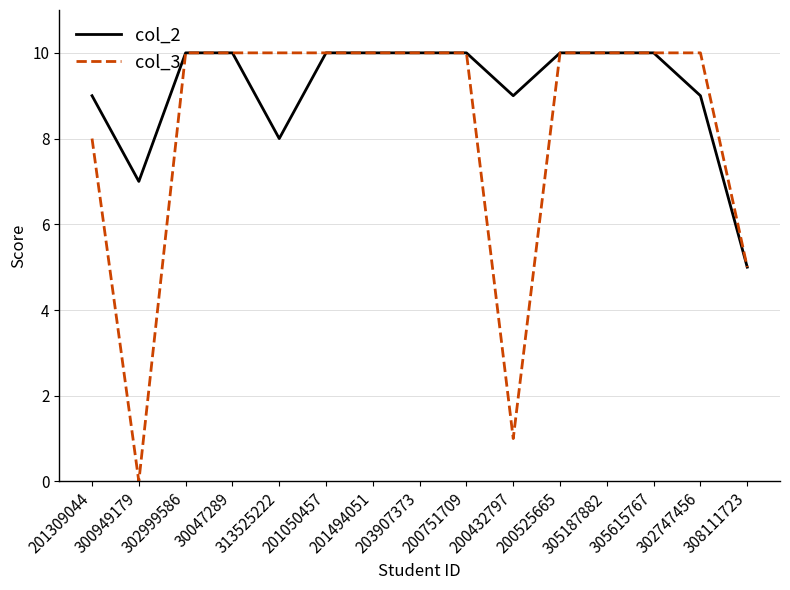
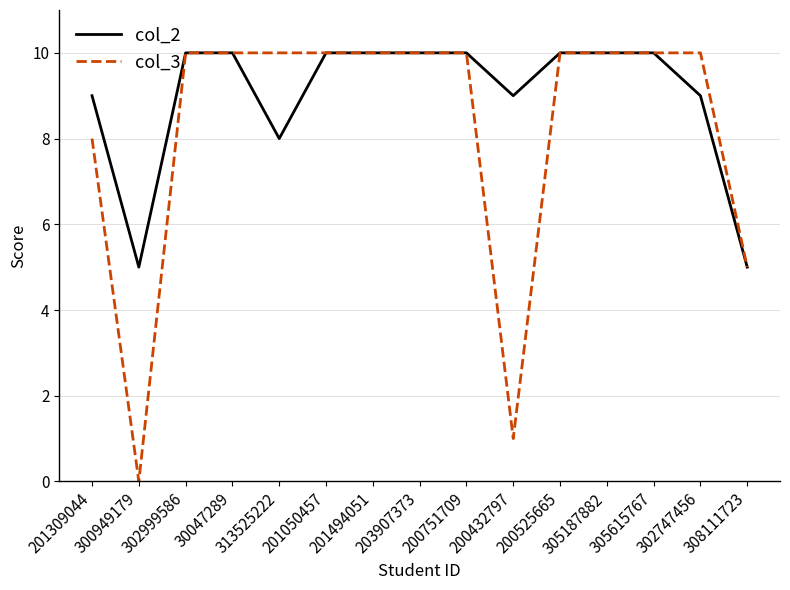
col_2, 300949179: 7 -> 5
